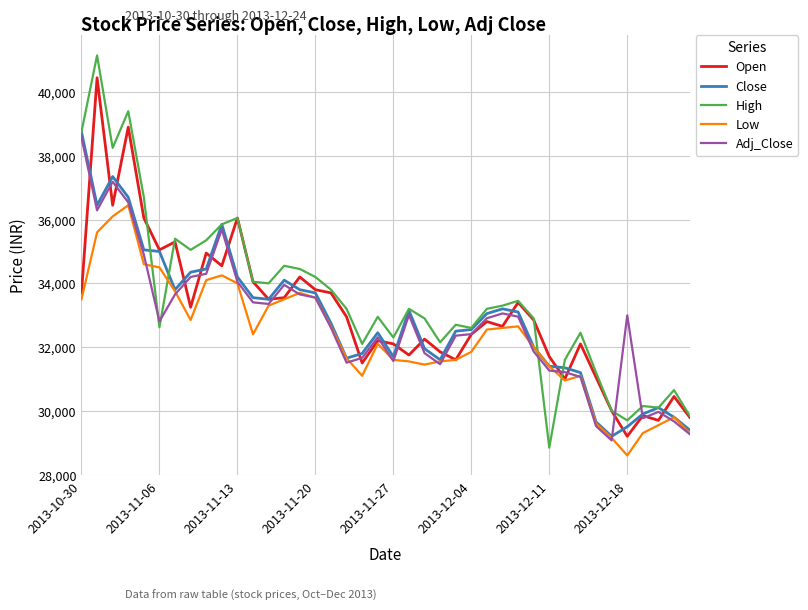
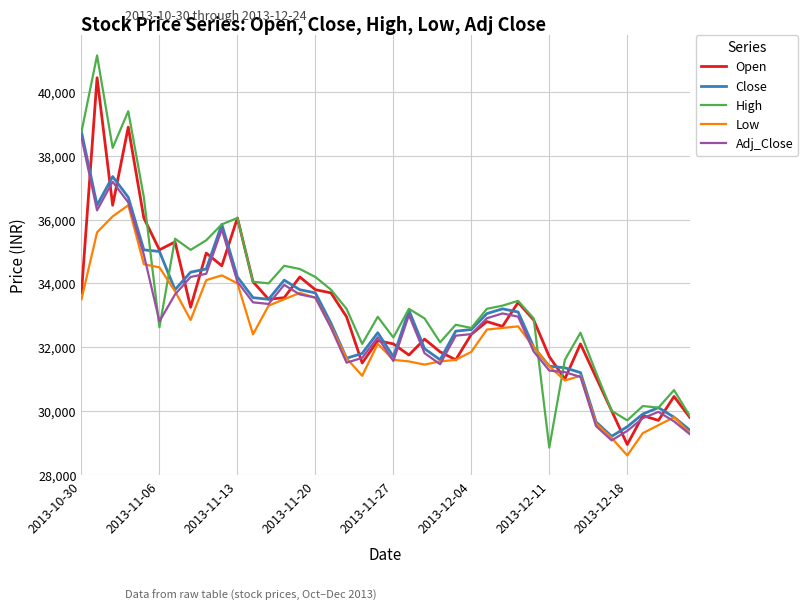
Open, 2013-12-18: 29,200 -> 28,900
Adj_Close, 2013-12-18: 33,000 -> 29,400
